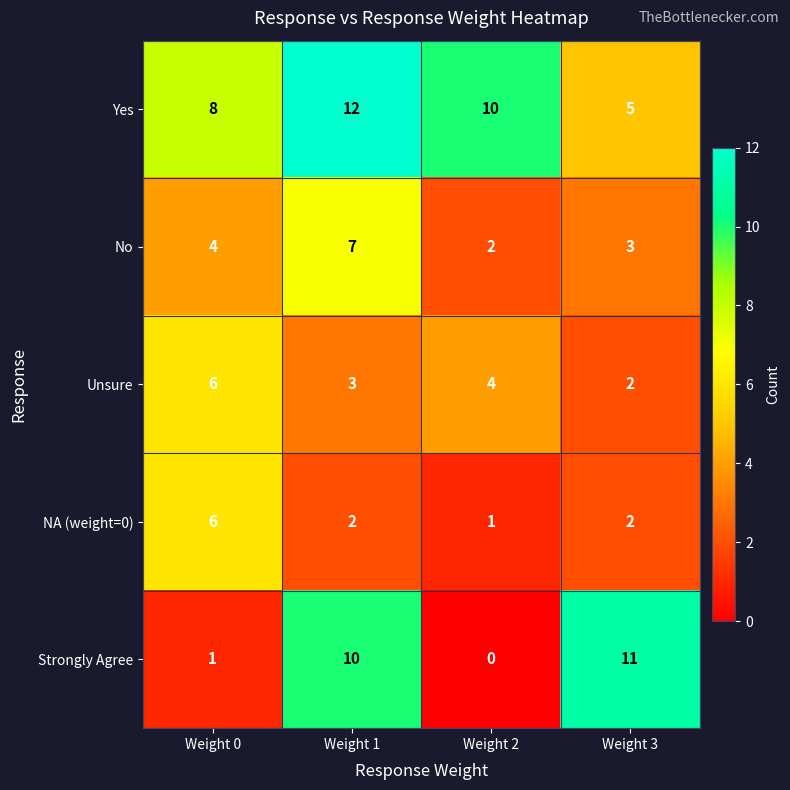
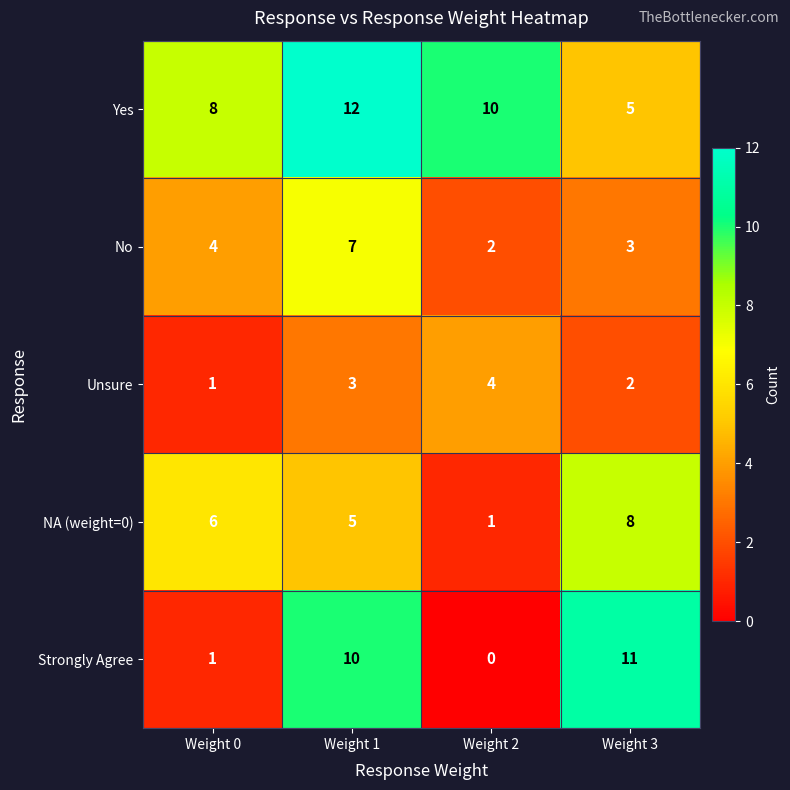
Unsure, Weight 0: 6 -> 1
NA (weight=0), Weight 1: 2 -> 5
NA (weight=0), Weight 3: 2 -> 8
